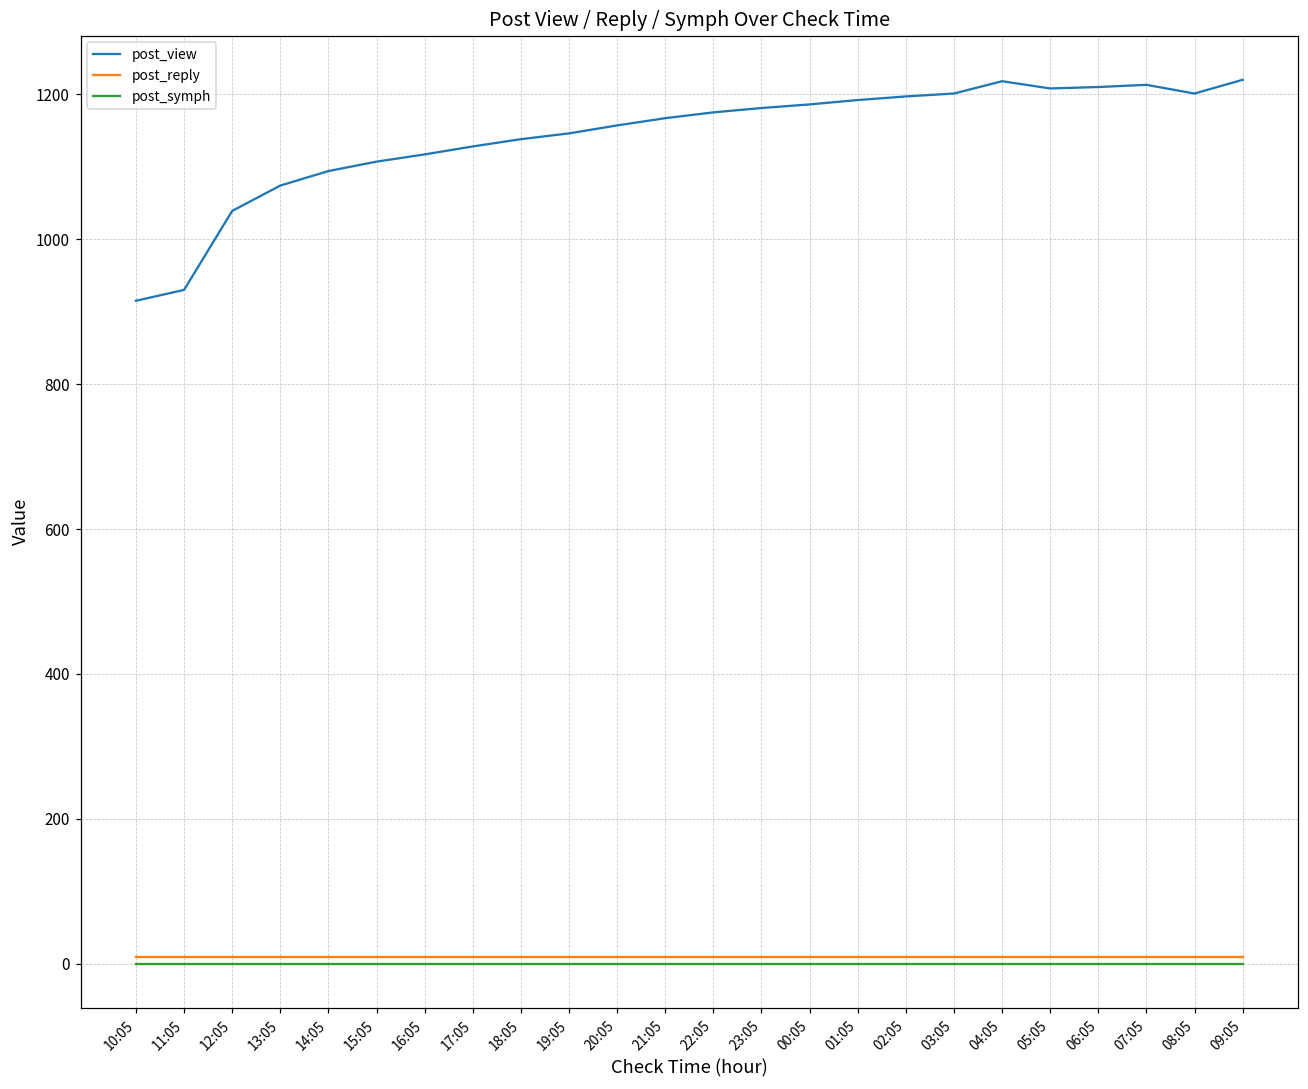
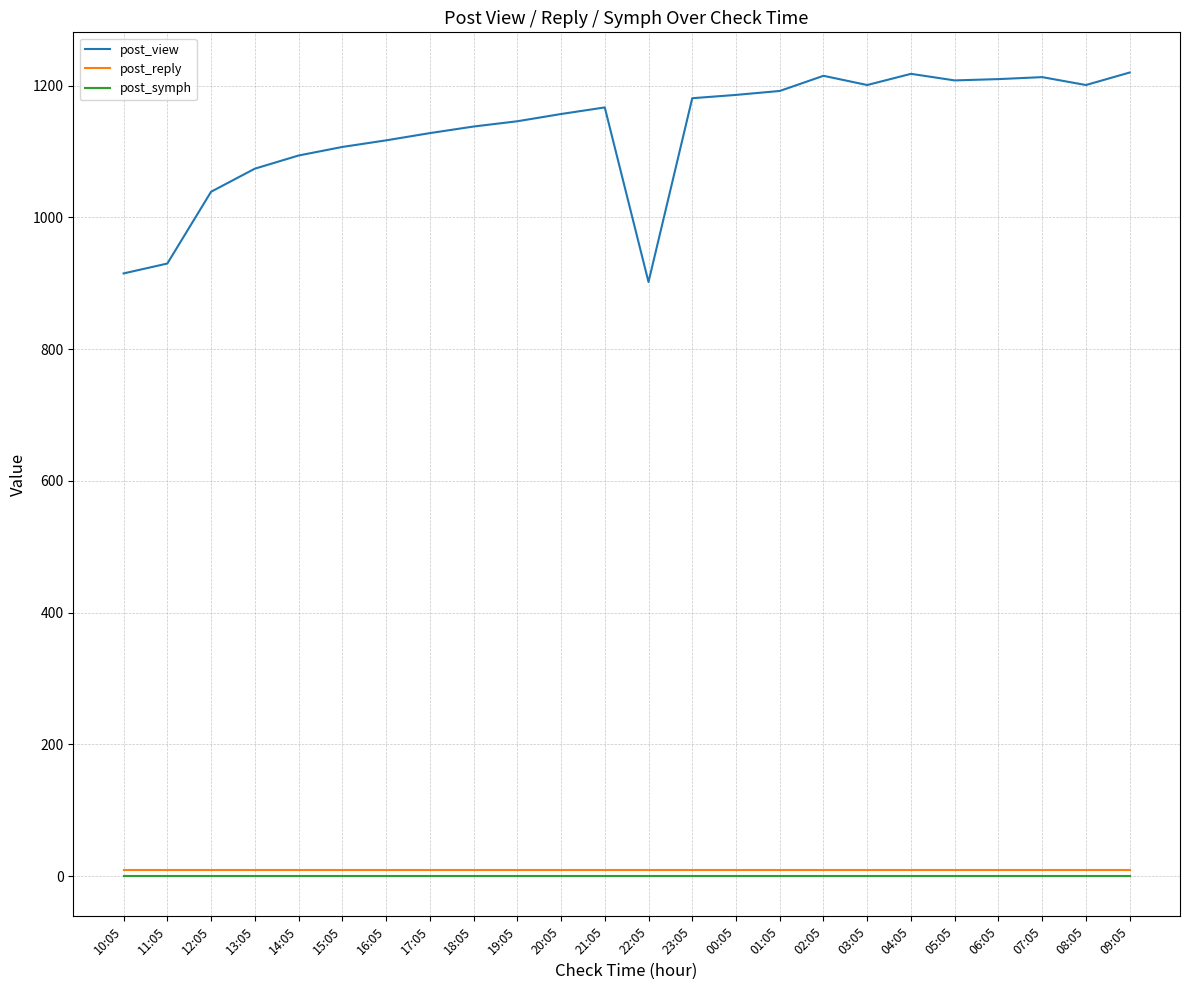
post_view, 22:05: 1180 -> 900
post_view, 02:05: 1200 -> 1220
